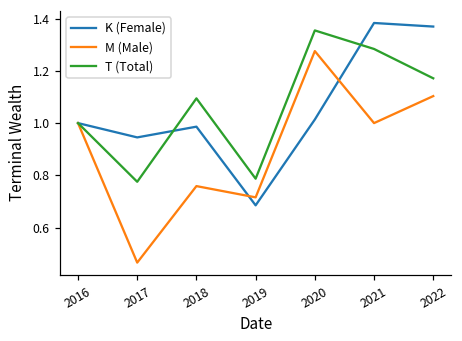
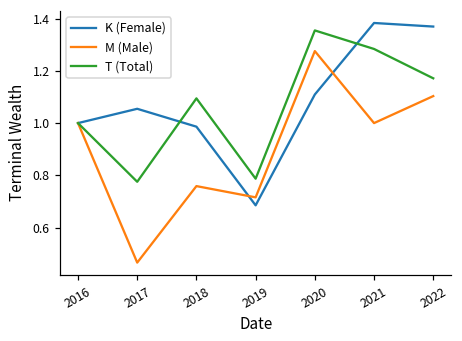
K (Female), 2017: 0.95 -> 1.05
K (Female), 2020: 1.01 -> 1.11
